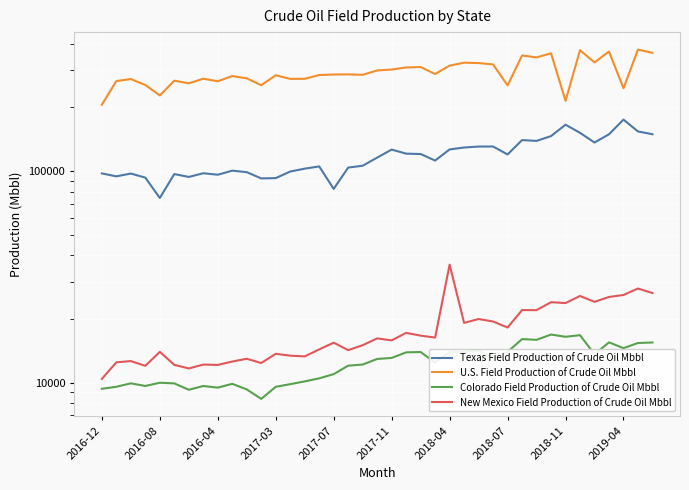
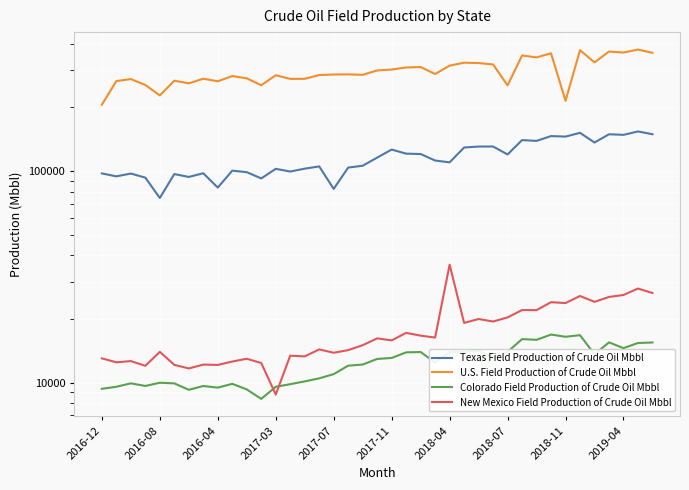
New Mexico Field Production of Crude Oil Mbbl, 2016-12: 10000 -> 13000
Texas Field Production of Crude Oil Mbbl, 2016-04: 100000 -> 84000
Texas Field Production of Crude Oil Mbbl, 2017-03: 90000 -> 100000
New Mexico Field Production of Crude Oil Mbbl, 2017-03: 14000 -> 8800
New Mexico Field Production of Crude Oil Mbbl, 2017-07: 15000 -> 14000
Texas Field Production of Crude Oil Mbbl, 2018-04: 130000 -> 110000
New Mexico Field Production of Crude Oil Mbbl, 2018-07: 18000 -> 20000
Texas Field Production of Crude Oil Mbbl, 2018-11: 170000 -> 150000
Texas Field Production of Crude Oil Mbbl, 2019-04: 180000 -> 150000
U.S. Field Production of Crude Oil Mbbl, 2019-04: 250000 -> 360000
